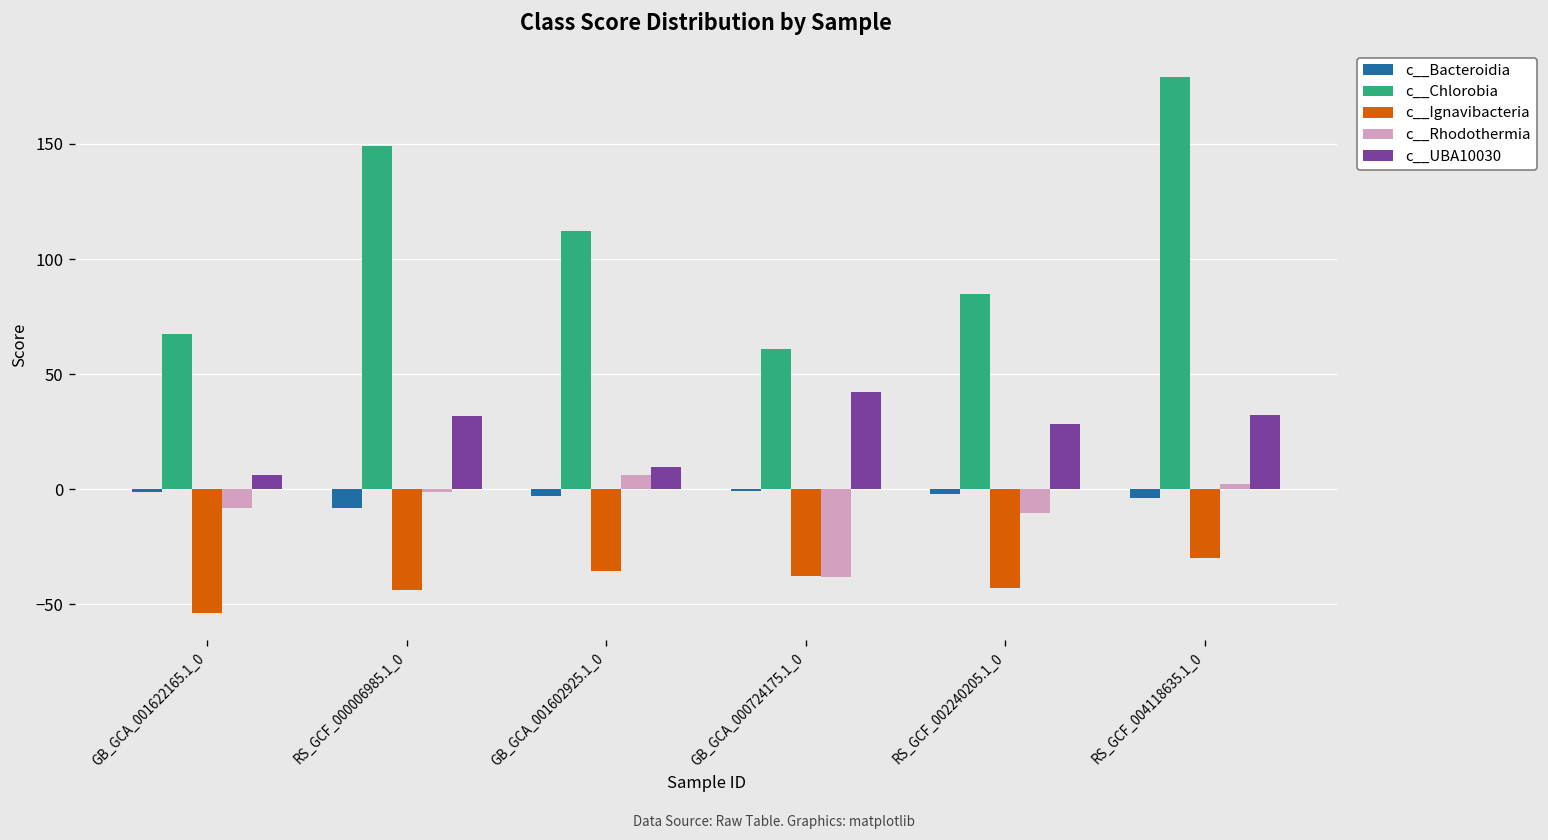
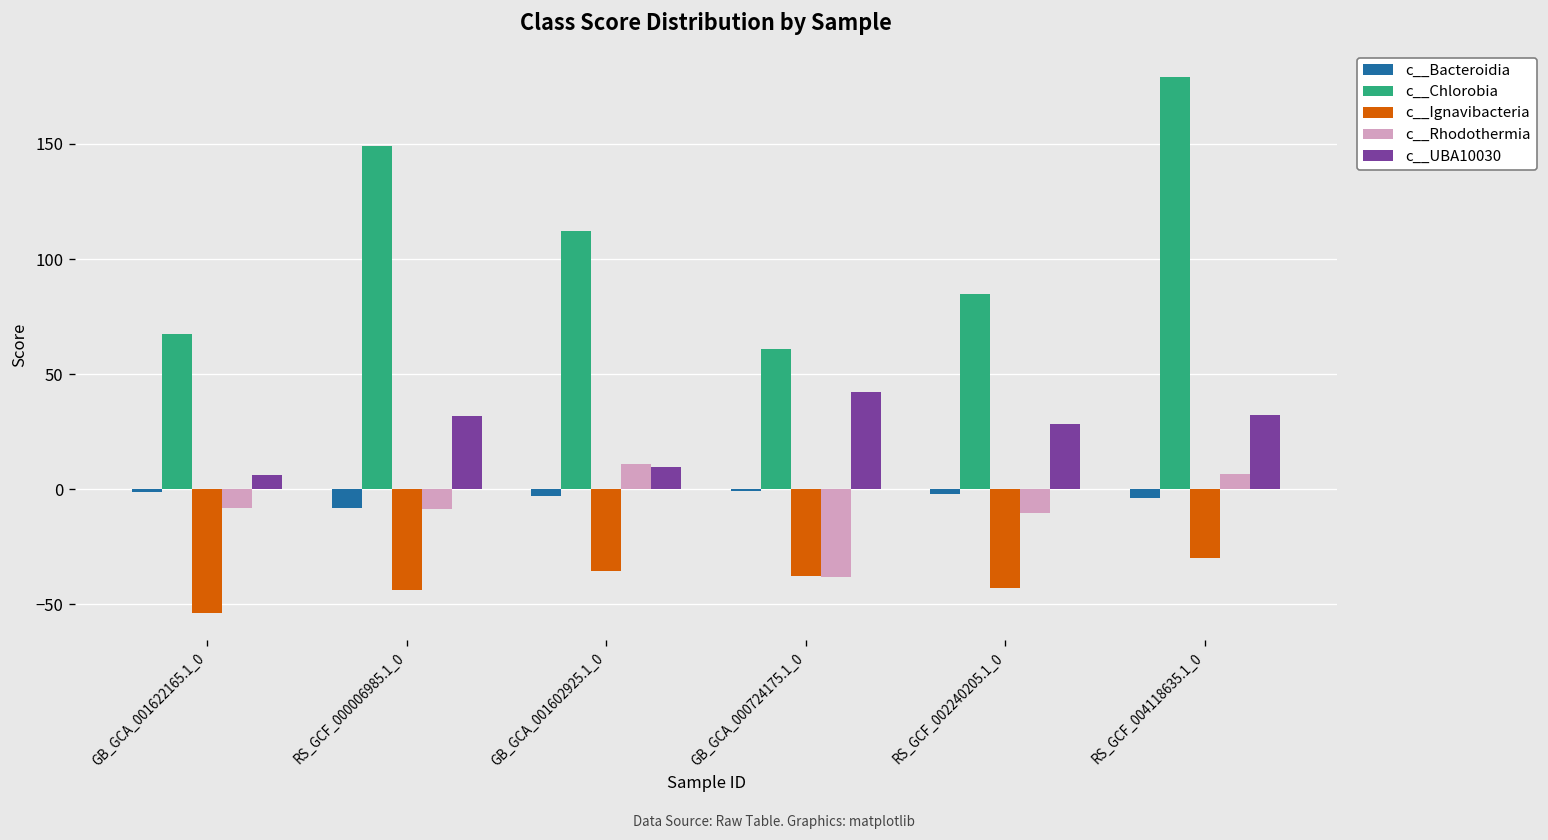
c__Rhodothermia, RS_GCF_000006985.1_0: -1 -> -9
c__Rhodothermia, GB_GCA_001602925.1_0: 6 -> 11
c__Rhodothermia, RS_GCF_004118635.1_0: 2 -> 7
